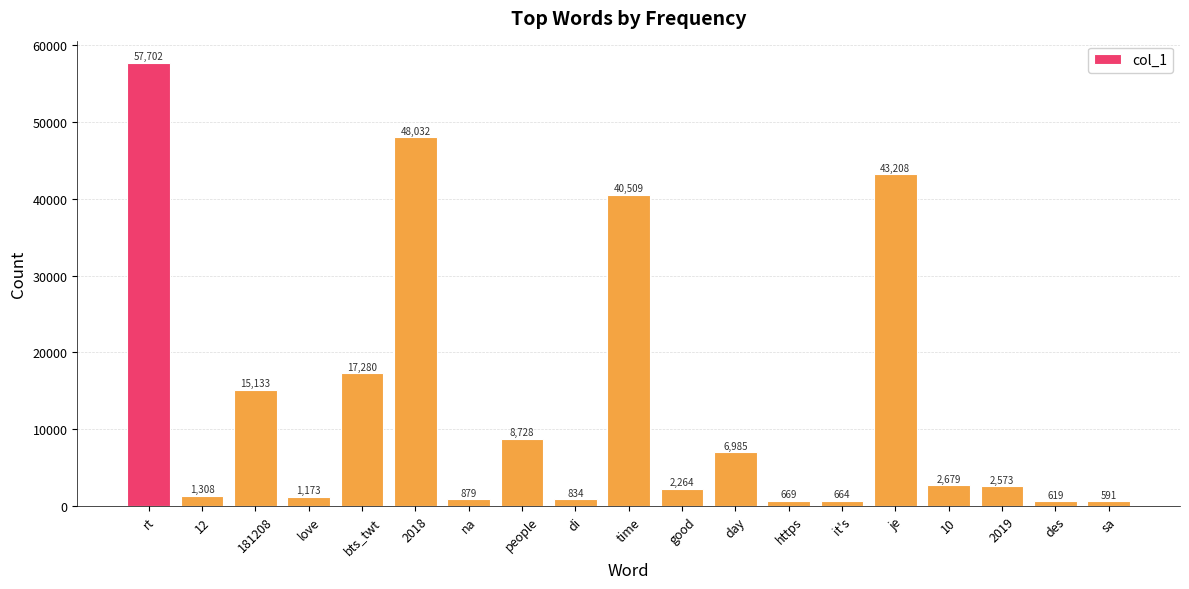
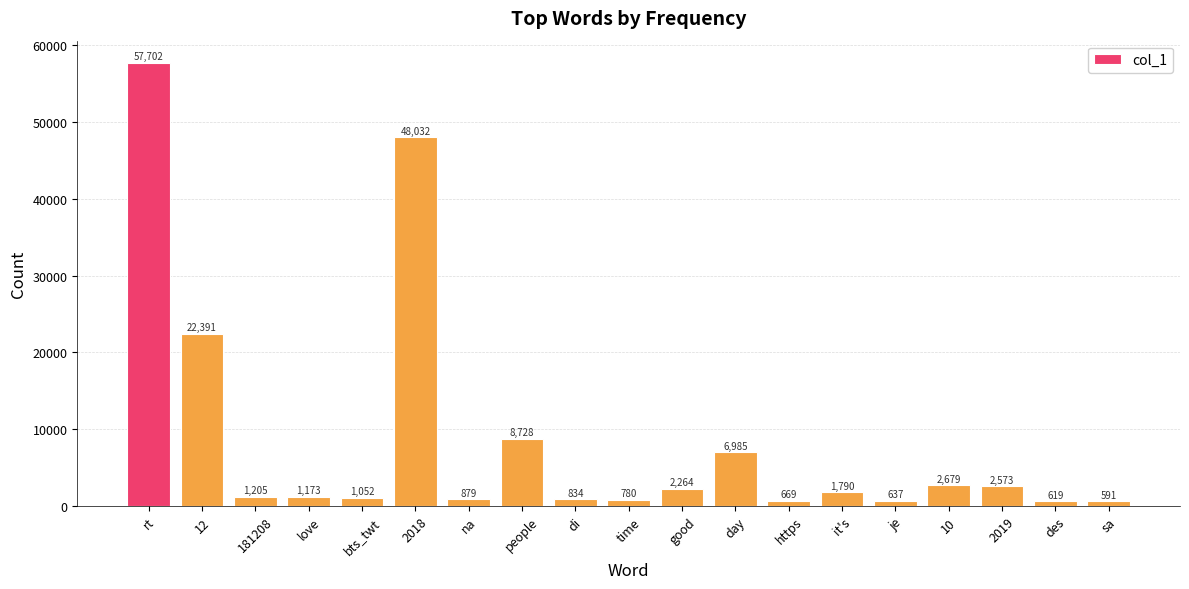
12: 1,308 -> 22,391
181208: 15,133 -> 1,205
bts_twt: 17,280 -> 1,052
time: 40,509 -> 780
it's: 664 -> 1,790
je: 43,208 -> 637
